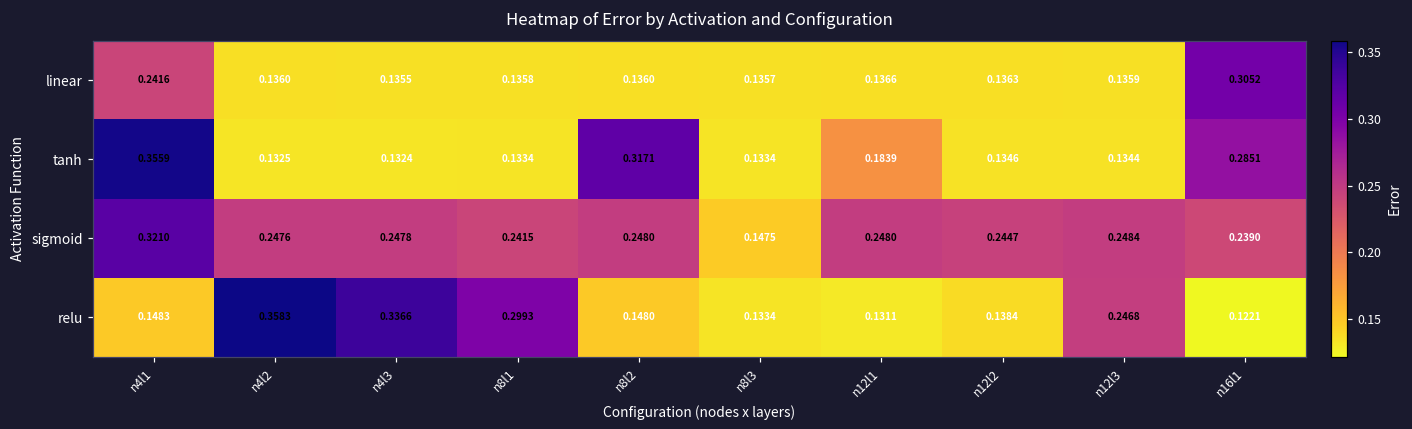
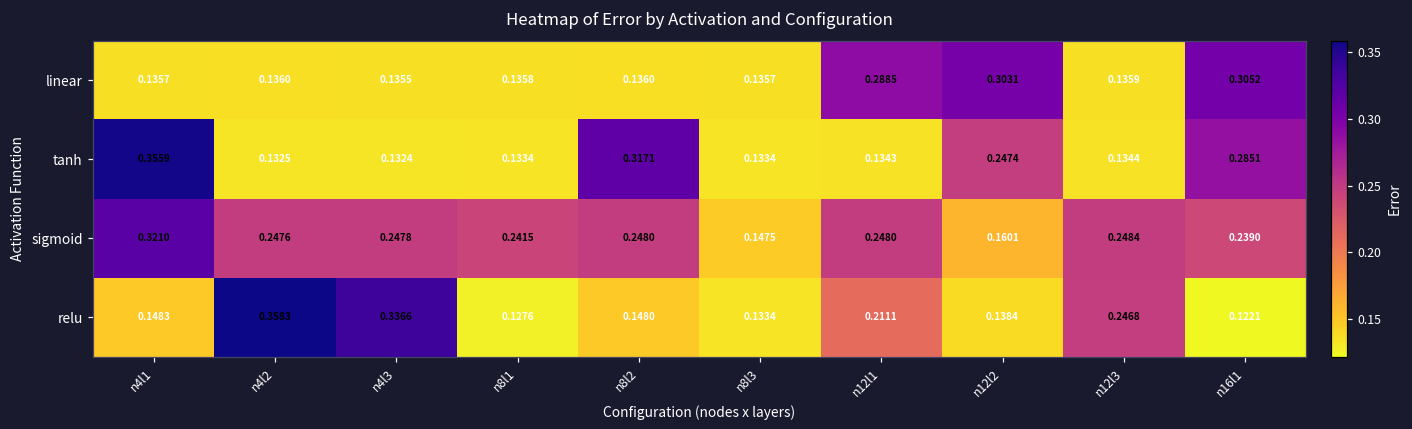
linear, n4l1: 0.2416 -> 0.1357
linear, n12l1: 0.1366 -> 0.2885
linear, n12l2: 0.1363 -> 0.3031
tanh, n12l1: 0.1839 -> 0.1343
tanh, n12l2: 0.1346 -> 0.2474
sigmoid, n12l2: 0.2447 -> 0.1601
relu, n8l1: 0.2993 -> 0.1276
relu, n12l1: 0.1311 -> 0.2111
